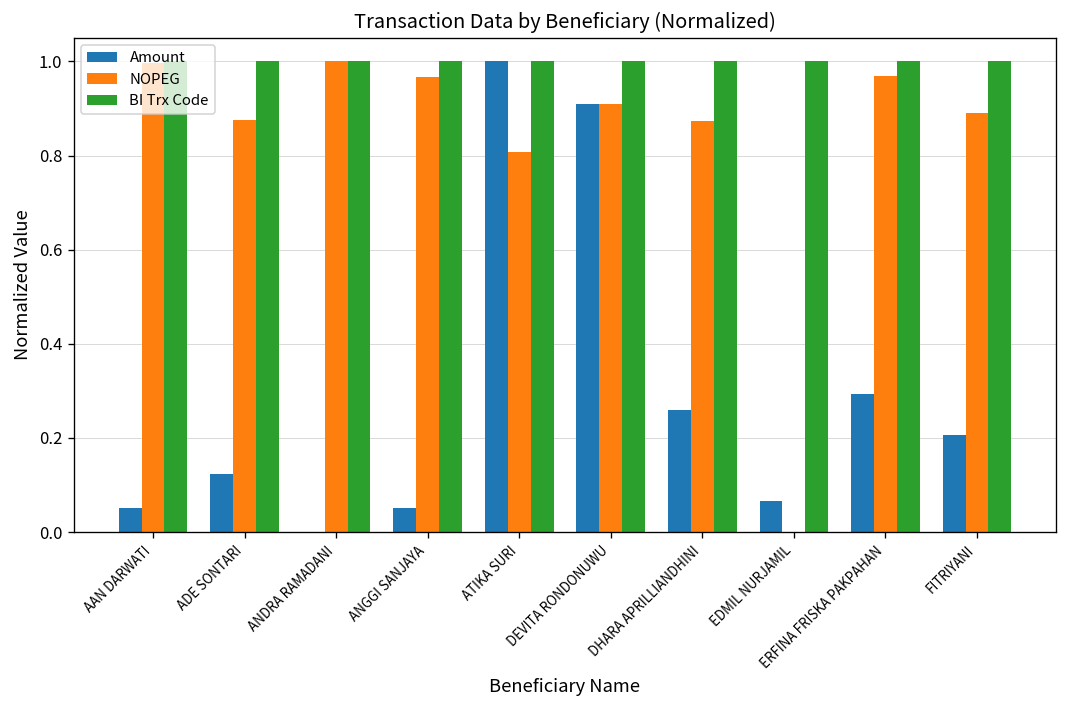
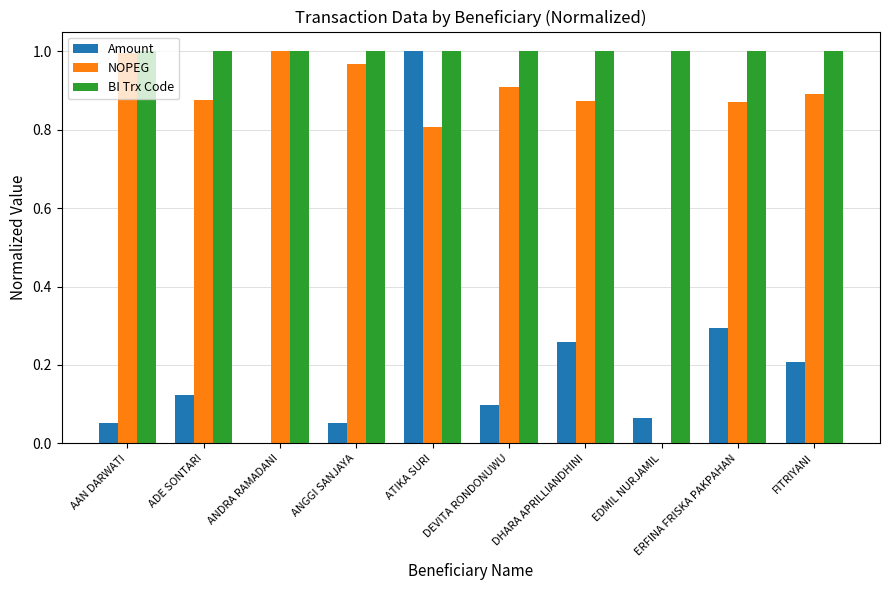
Amount, DEVITA RONDONUWU: 0.91 -> 0.10
NOPEG, ERFINA FRISKA PAKPAHAN: 0.97 -> 0.87
